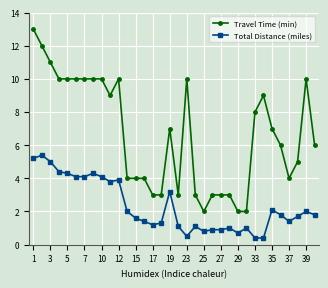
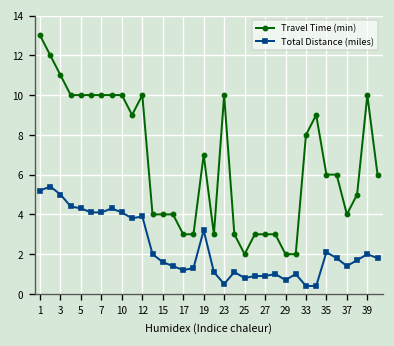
Travel Time (min), 35: 7 -> 6
